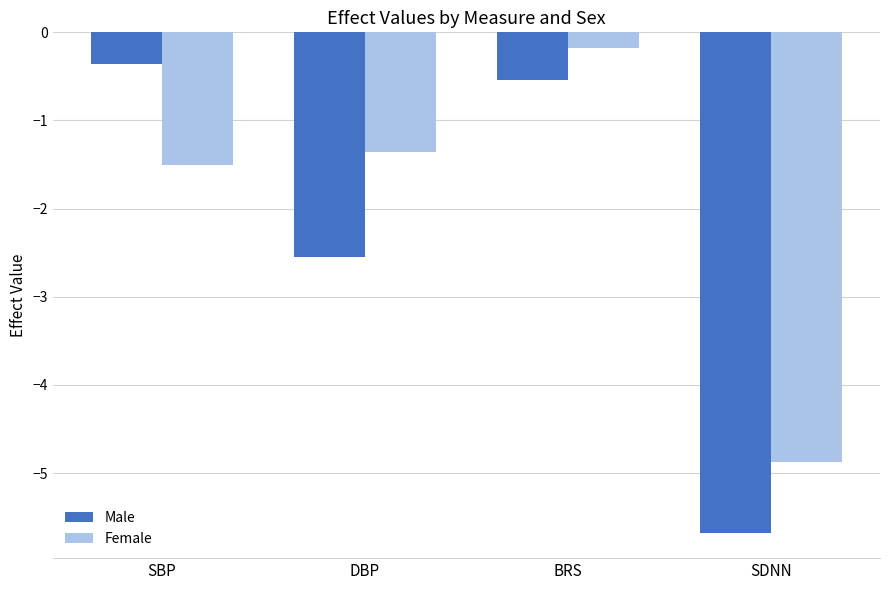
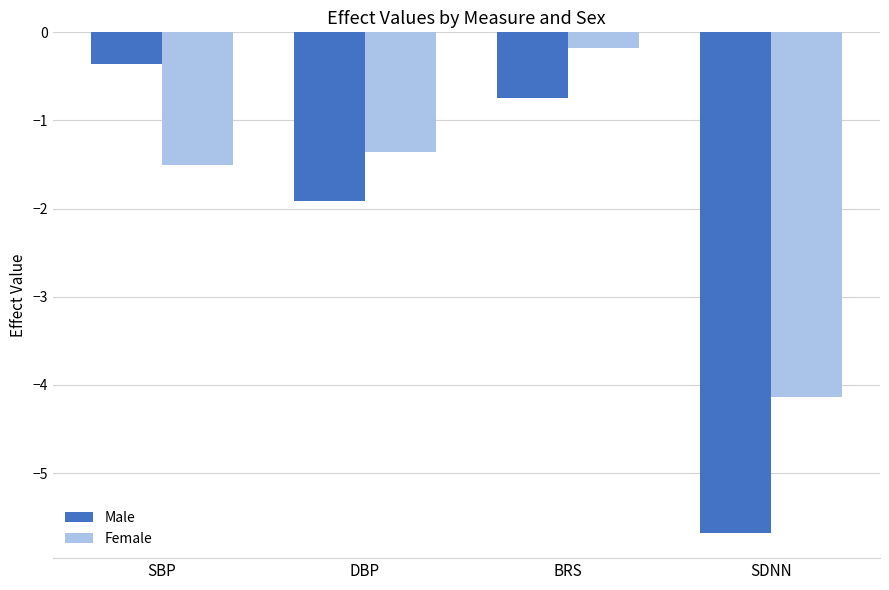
Male, DBP: -2.6 -> -1.9
Male, BRS: -0.5 -> -0.8
Female, SDNN: -4.9 -> -4.1
